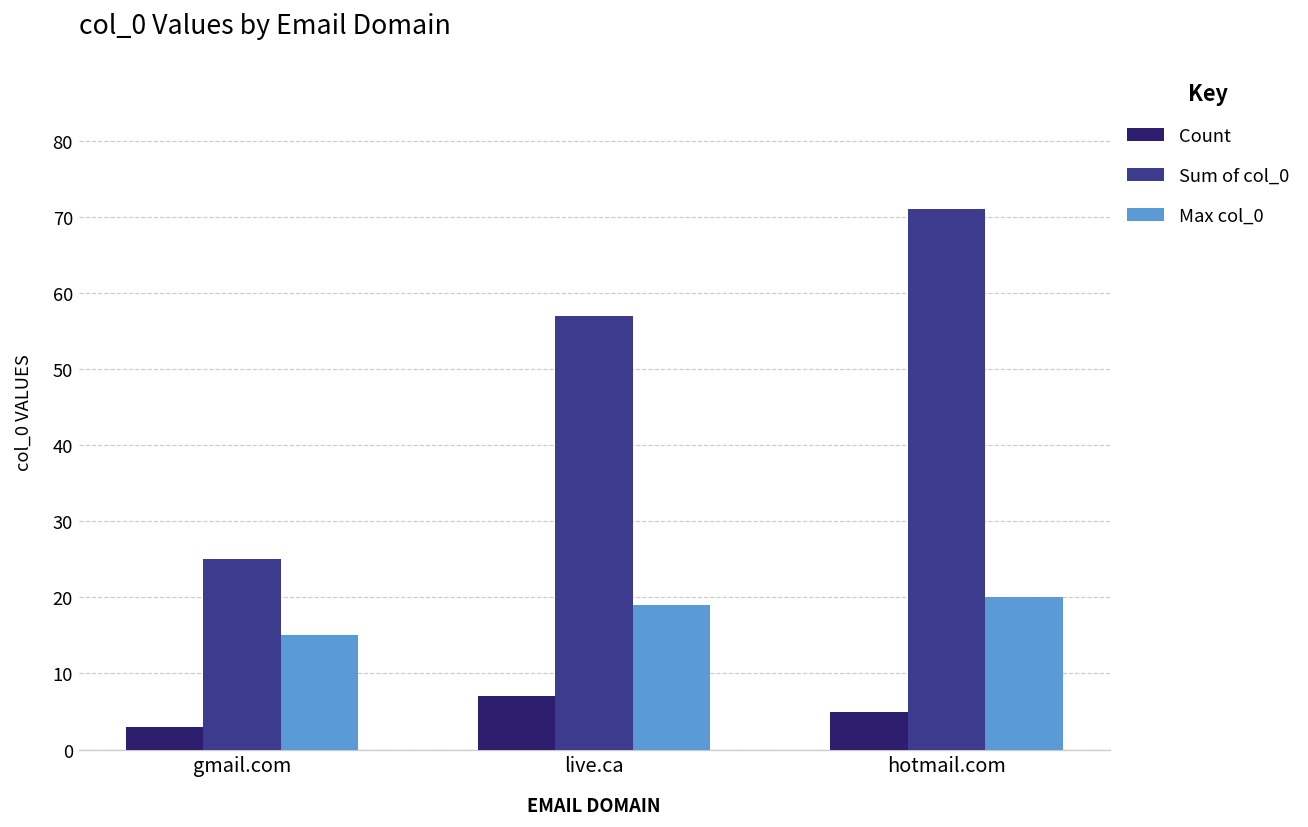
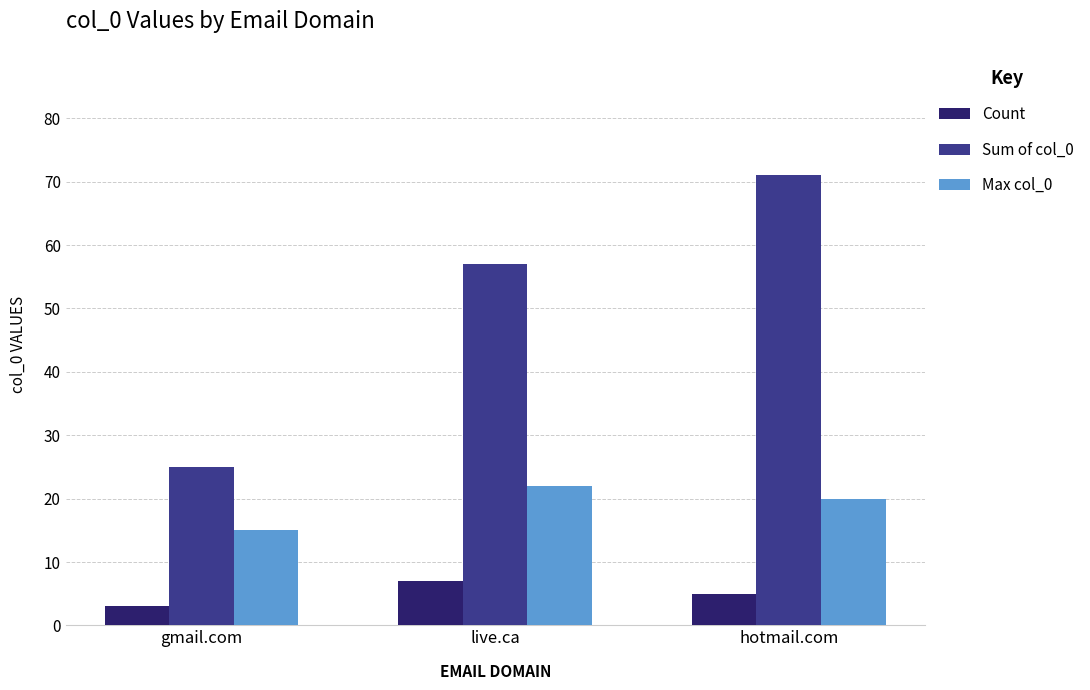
Max col_0, live.ca: 19 -> 22
